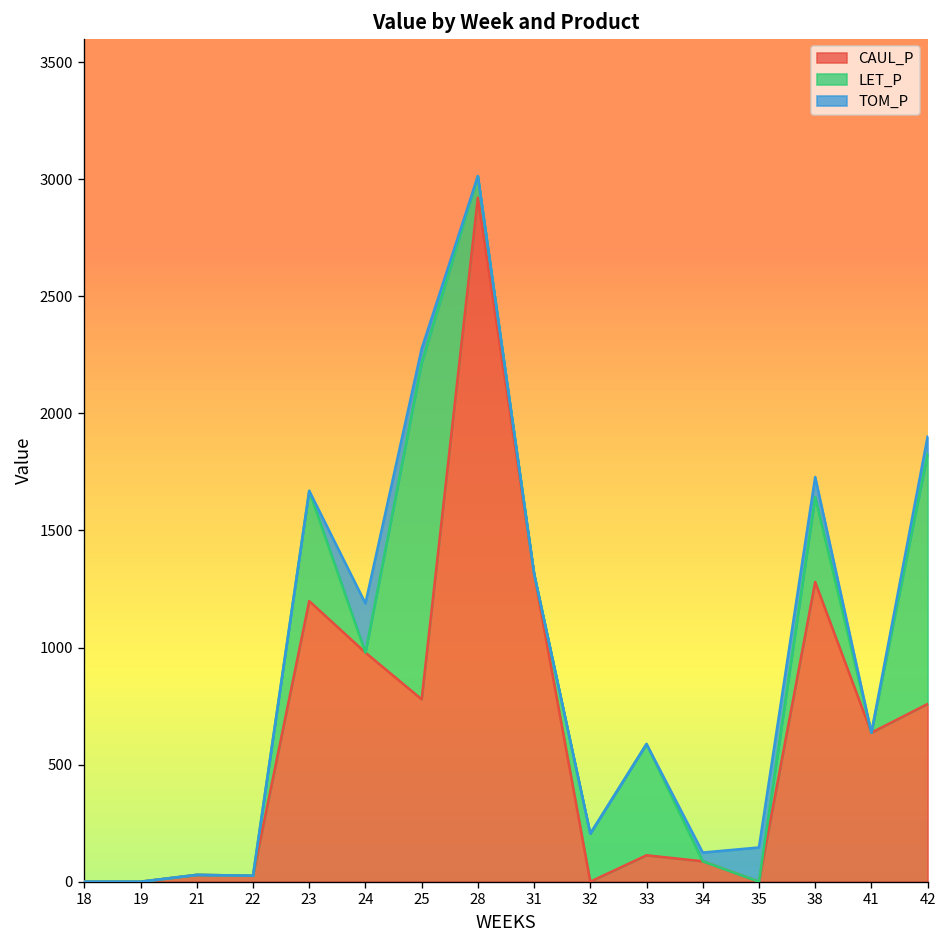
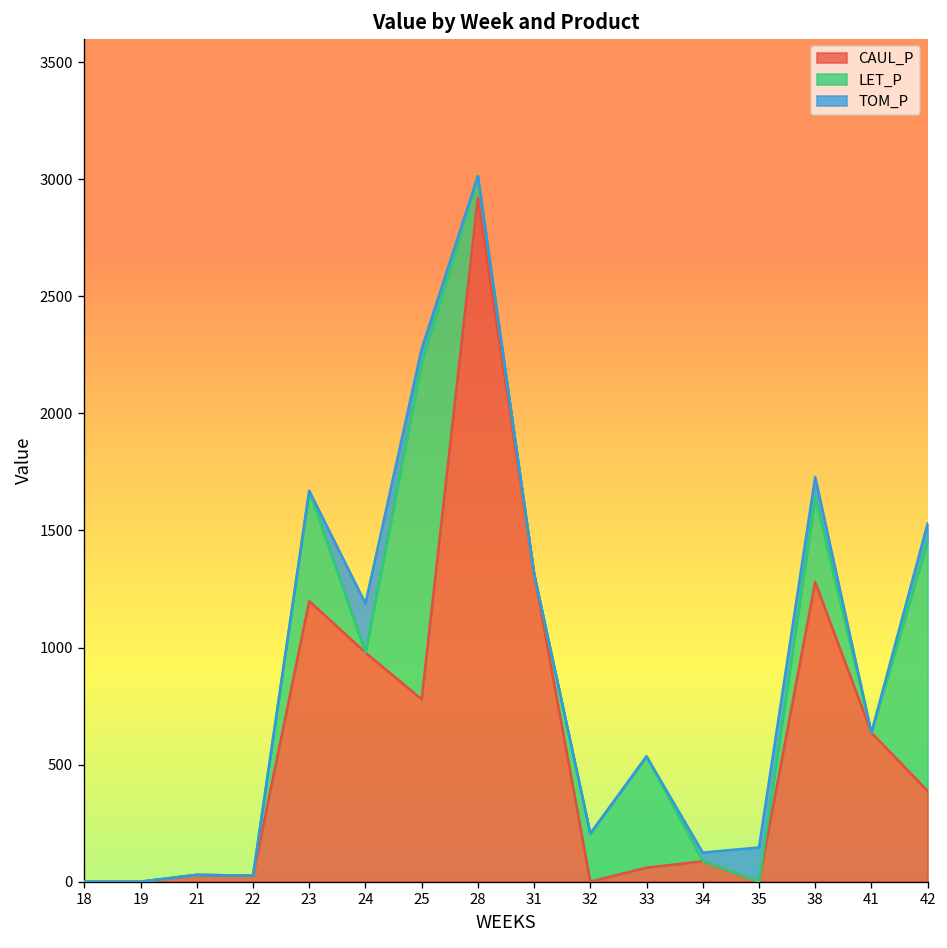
CAUL_P, 33: 110 -> 60
CAUL_P, 42: 760 -> 390
